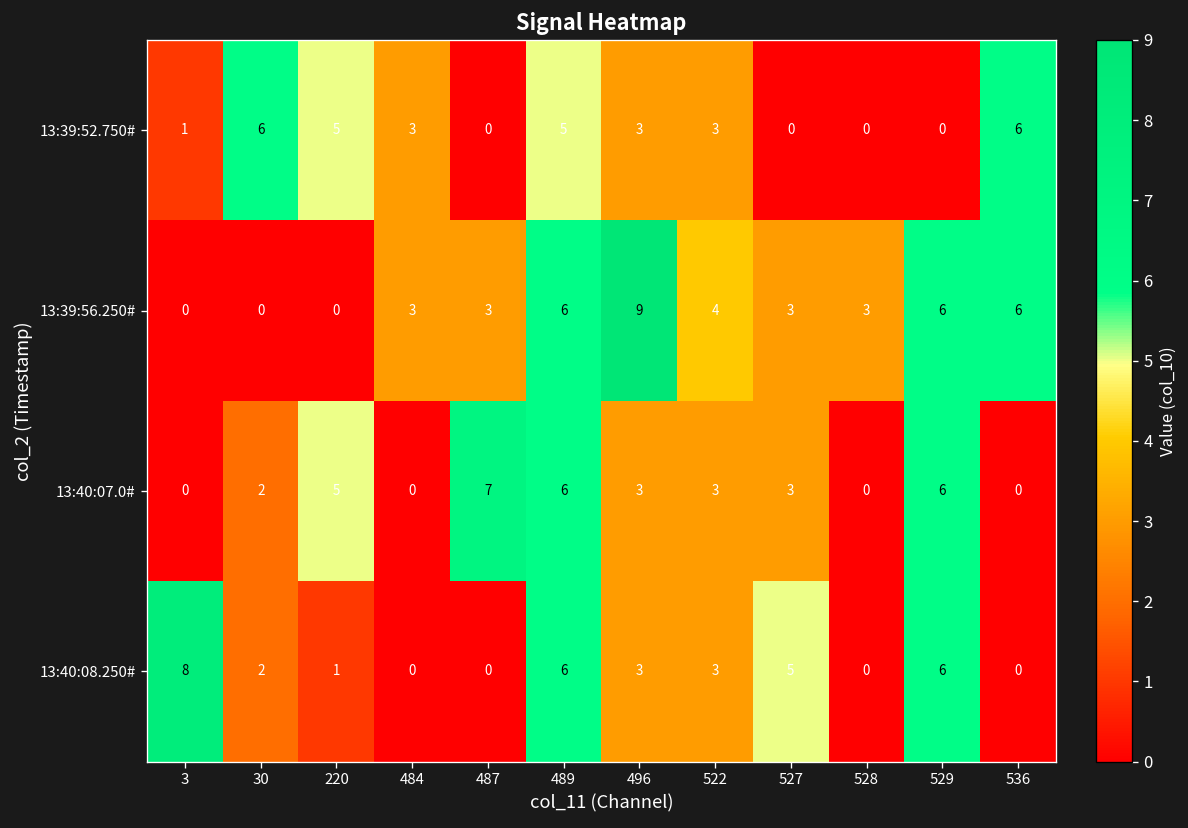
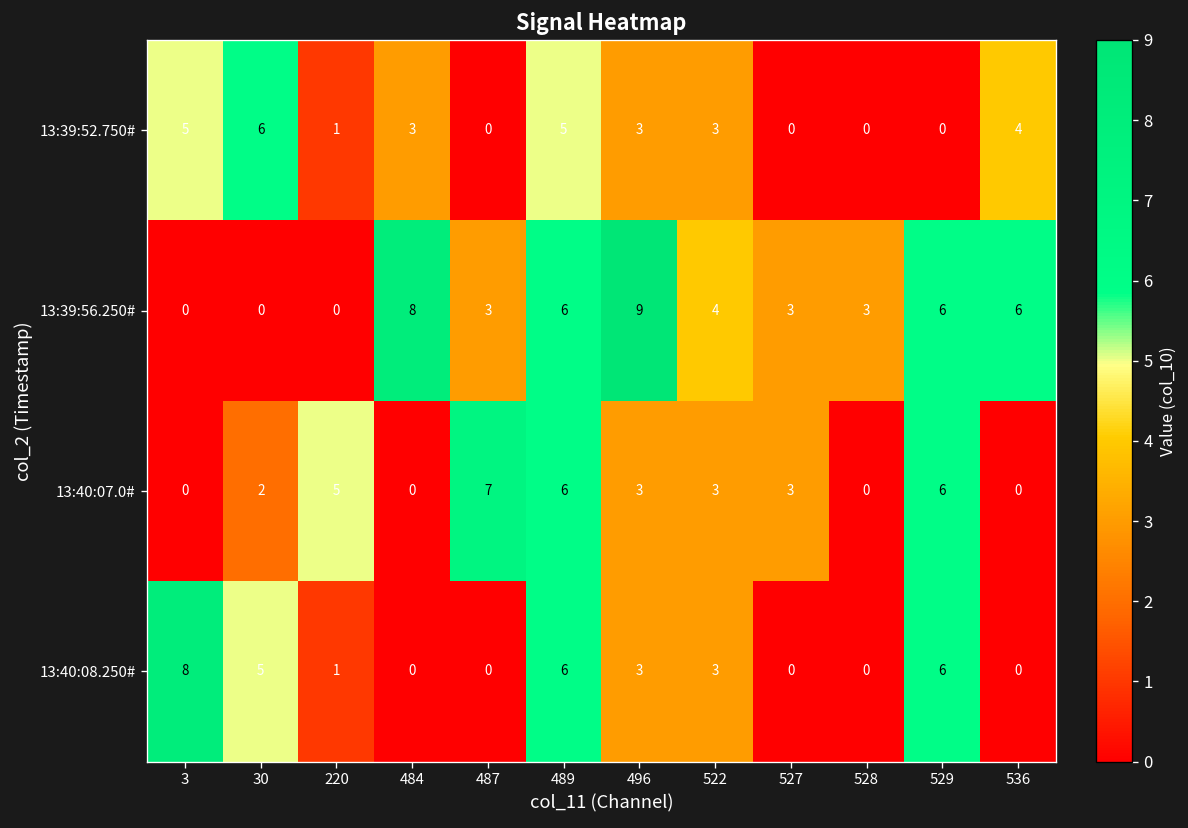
13:39:52.750#, 3: 1 -> 5
13:39:52.750#, 220: 5 -> 1
13:39:52.750#, 536: 6 -> 4
13:39:56.250#, 484: 3 -> 8
13:40:08.250#, 30: 2 -> 5
13:40:08.250#, 527: 5 -> 0
